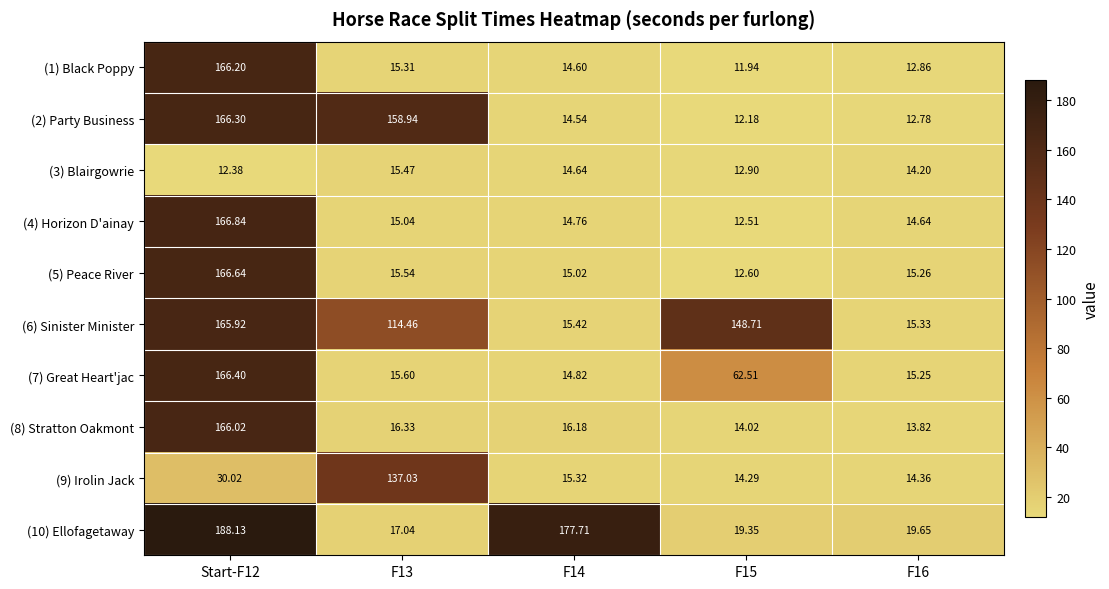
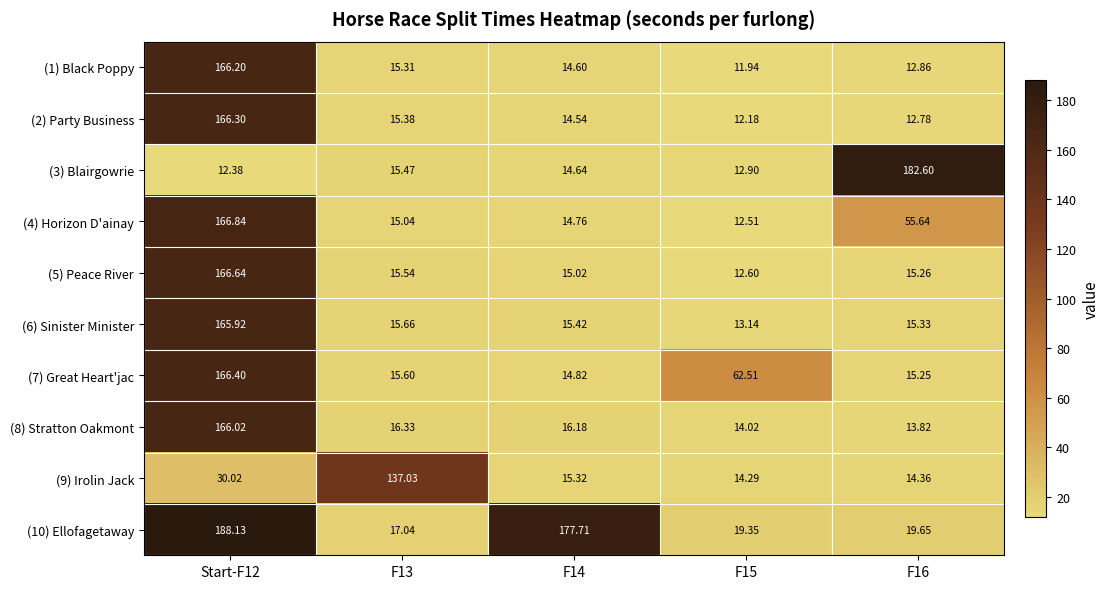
(2) Party Business, F13: 158.94 -> 15.38
(3) Blairgowrie, F16: 14.20 -> 182.60
(4) Horizon D'ainay, F16: 14.64 -> 55.64
(6) Sinister Minister, F13: 114.46 -> 15.66
(6) Sinister Minister, F15: 148.71 -> 13.14
